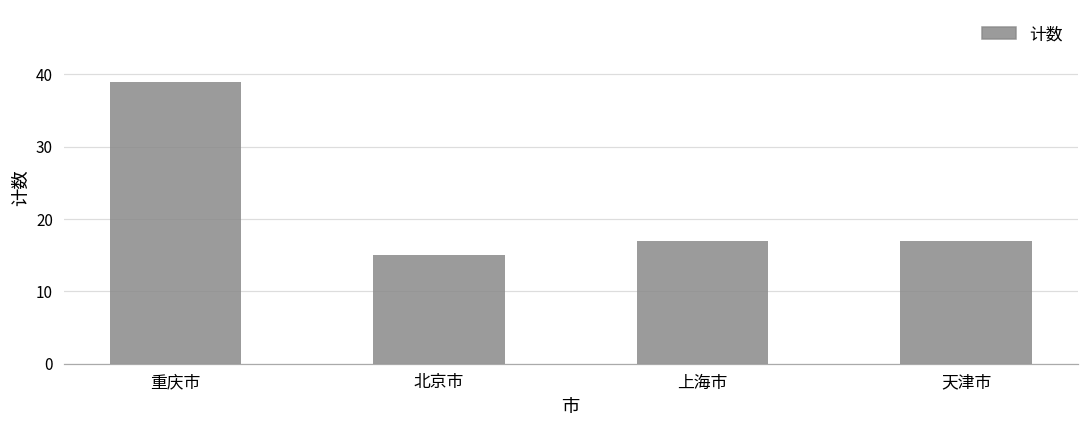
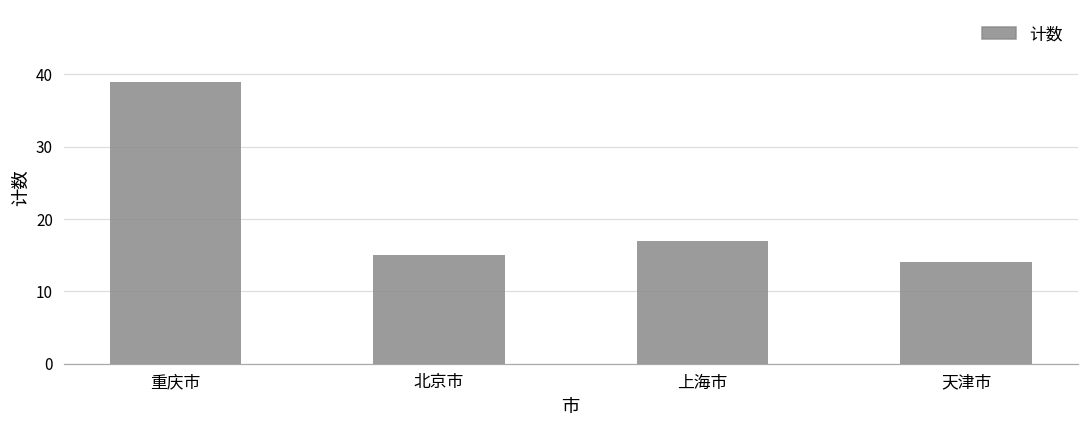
天津市: 17 -> 14
